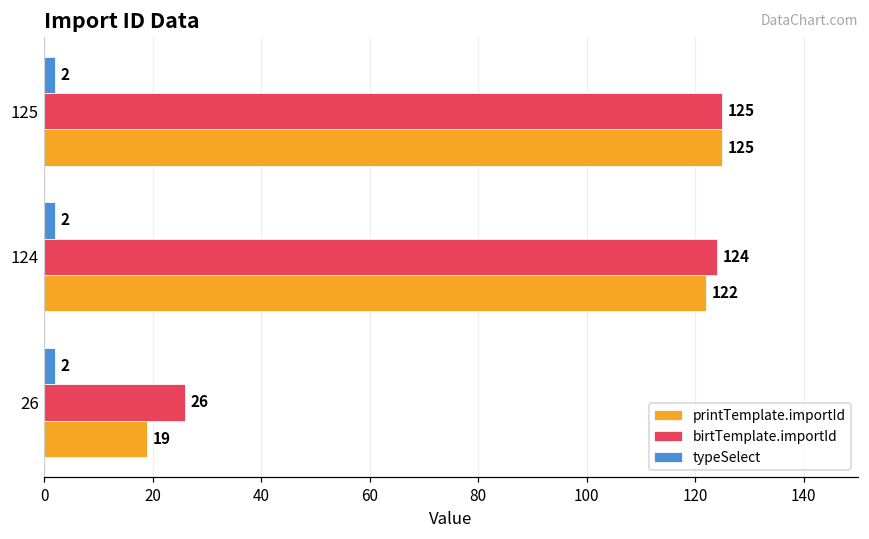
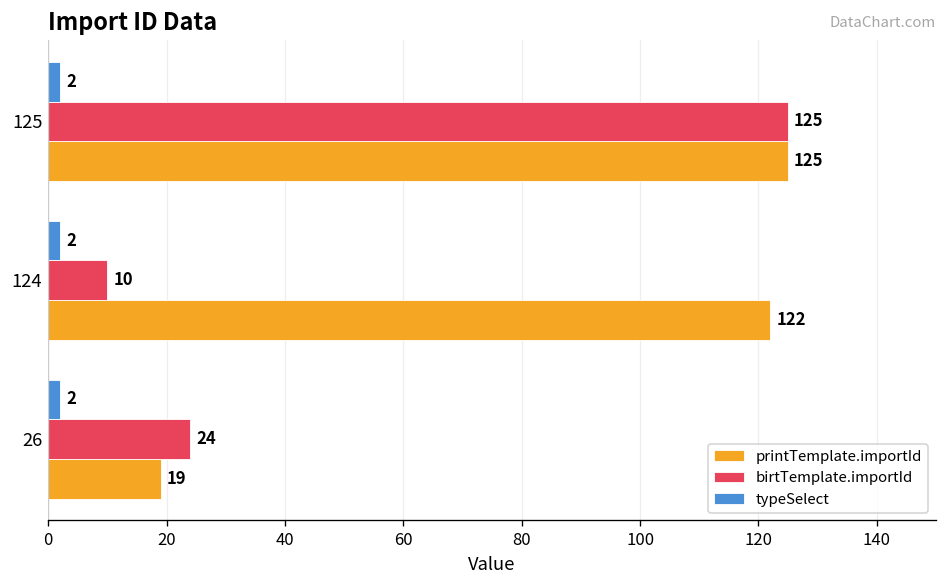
birtTemplate.importId, 124: 124 -> 10
birtTemplate.importId, 26: 26 -> 24
